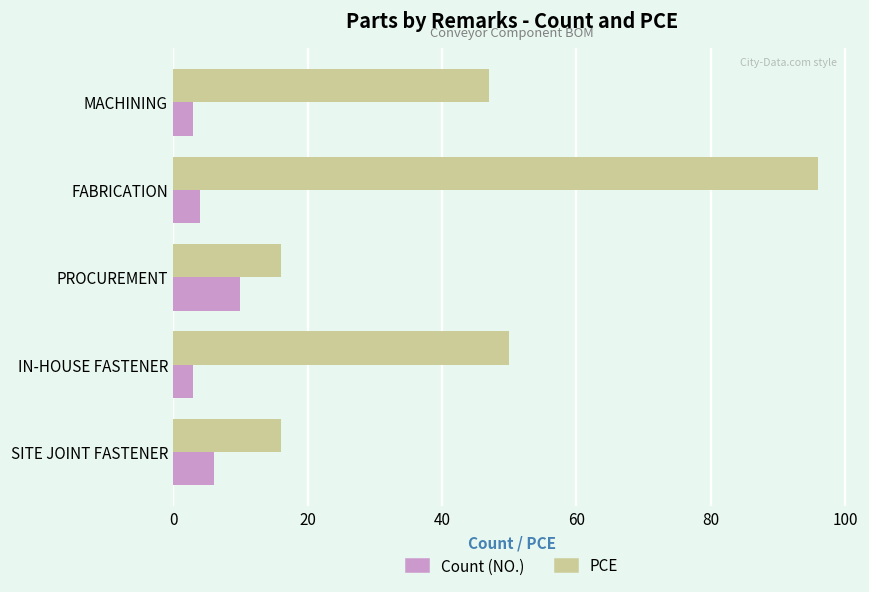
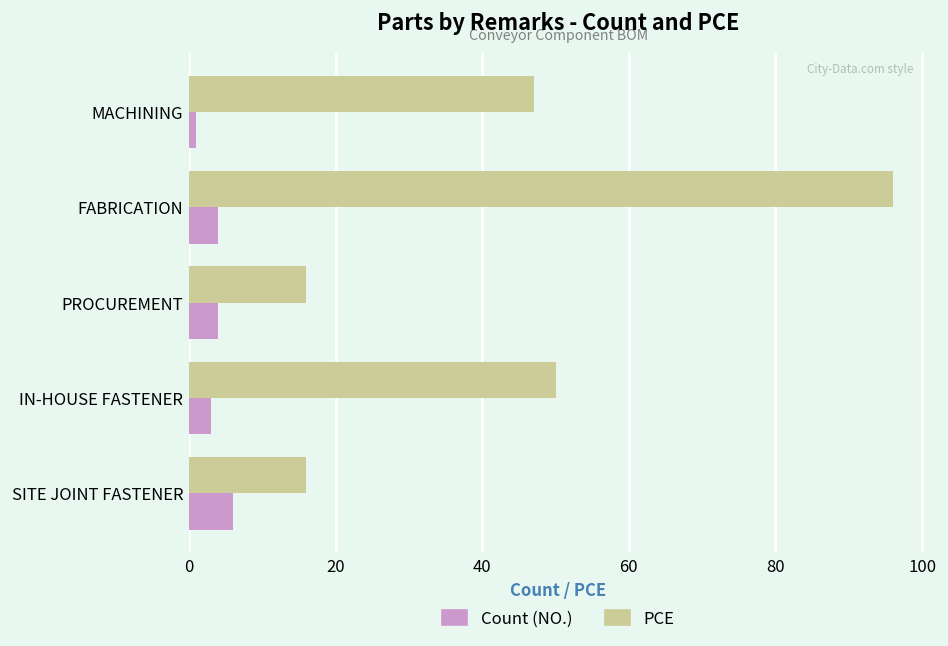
Count (NO.), MACHINING: 3 -> 1
Count (NO.), PROCUREMENT: 10 -> 4
